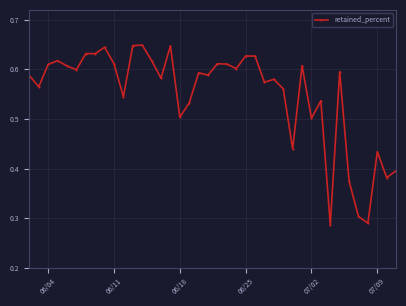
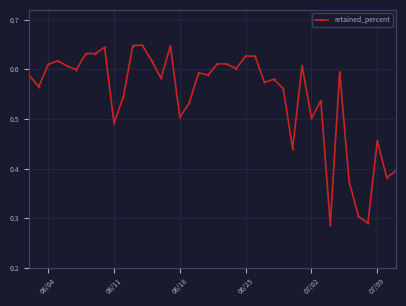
06/11: 0.61 -> 0.49
07/09: 0.43 -> 0.46
